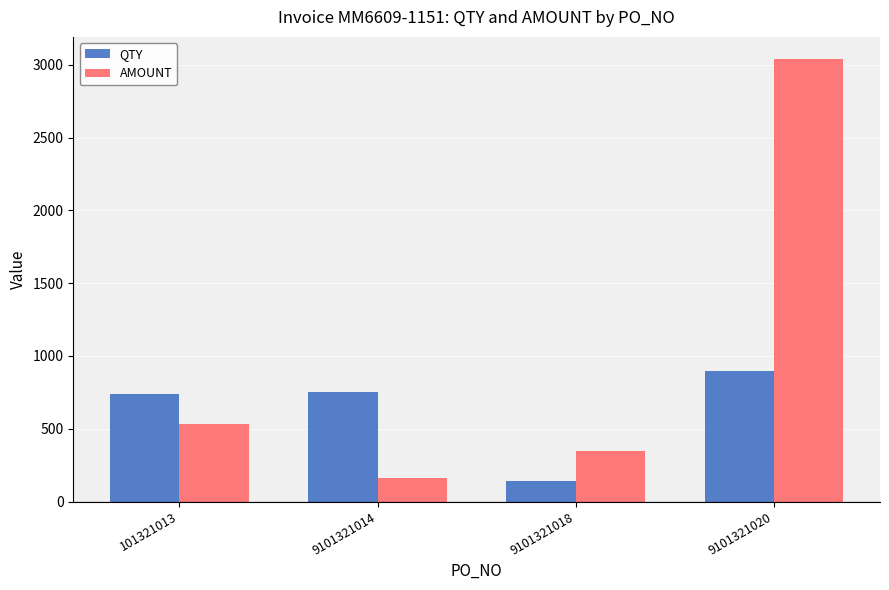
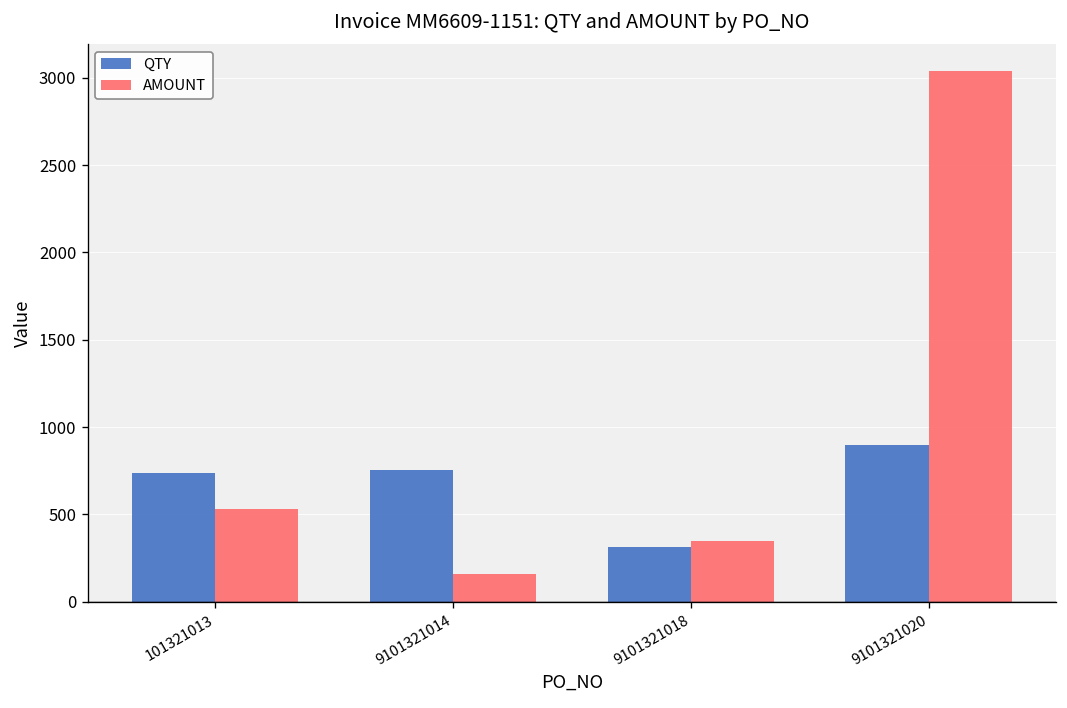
QTY, 9101321018: 140 -> 320
